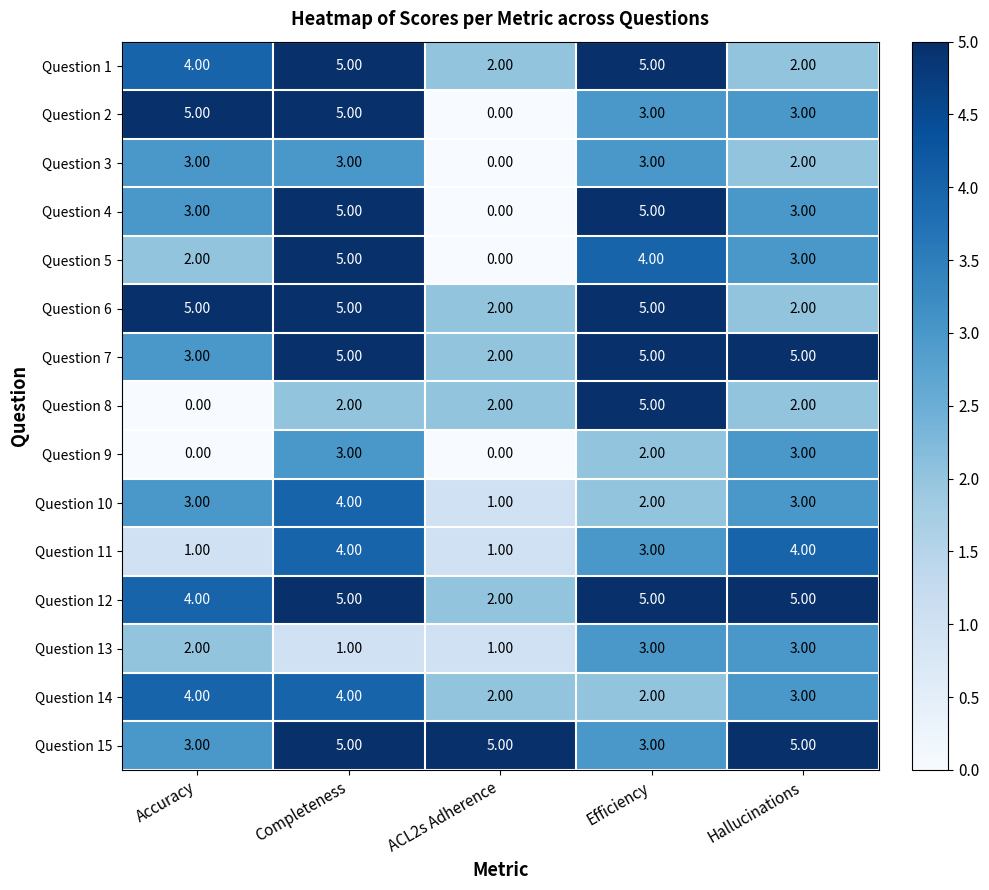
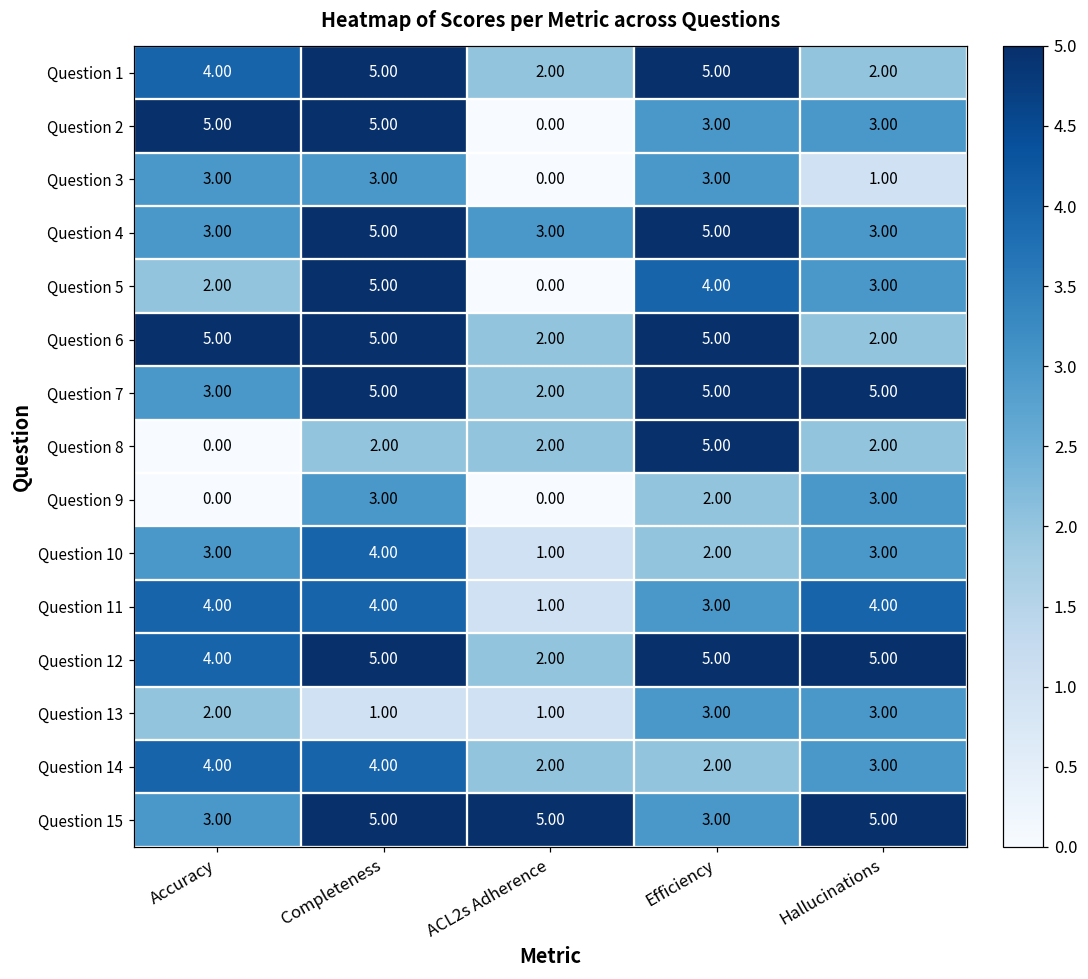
Question 3, Hallucinations: 2.00 -> 1.00
Question 4, ACL2s Adherence: 0.00 -> 3.00
Question 11, Accuracy: 1.00 -> 4.00
